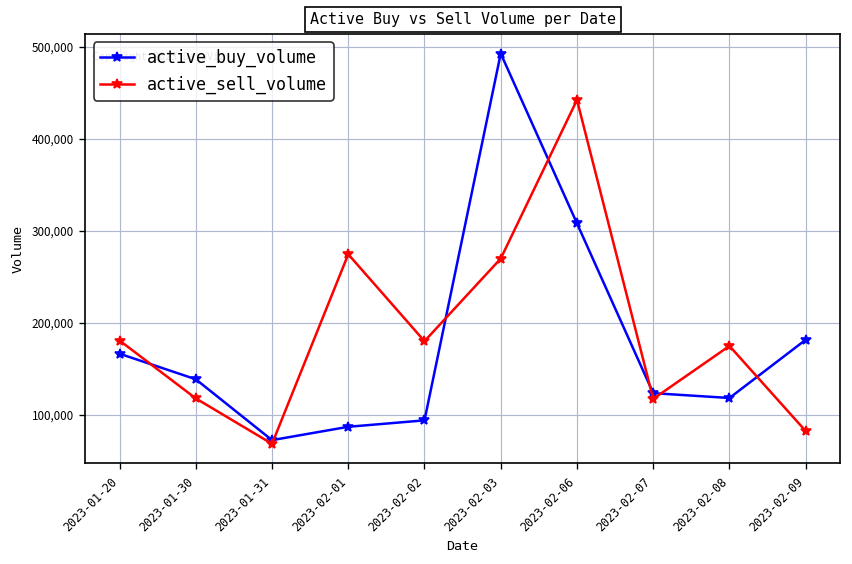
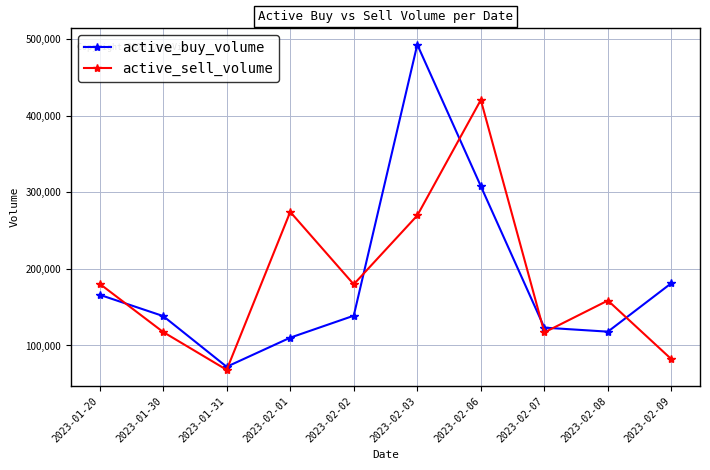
active_buy_volume, 2023-02-01: 90,000 -> 110,000
active_buy_volume, 2023-02-02: 90,000 -> 140,000
active_sell_volume, 2023-02-06: 440,000 -> 420,000
active_sell_volume, 2023-02-08: 170,000 -> 160,000
